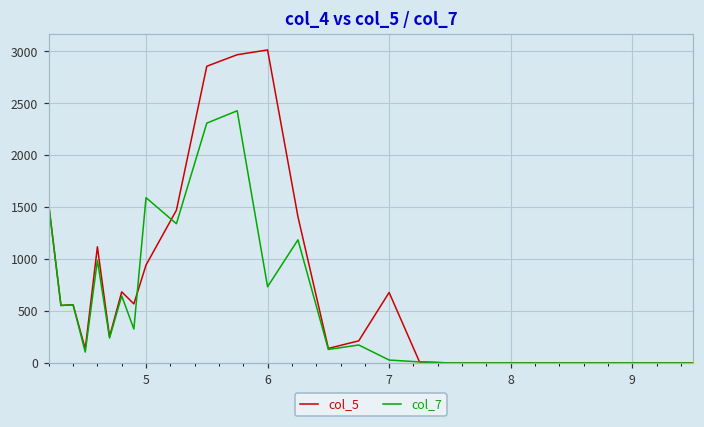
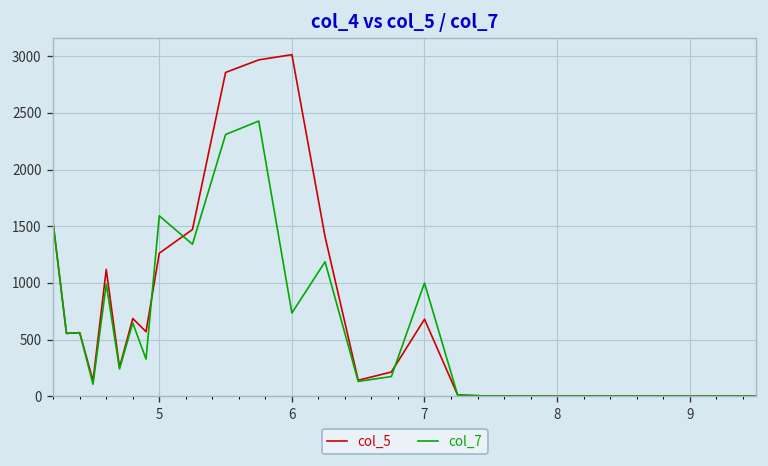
col_5, 5: 900 -> 1300
col_7, 7: 0 -> 1000
